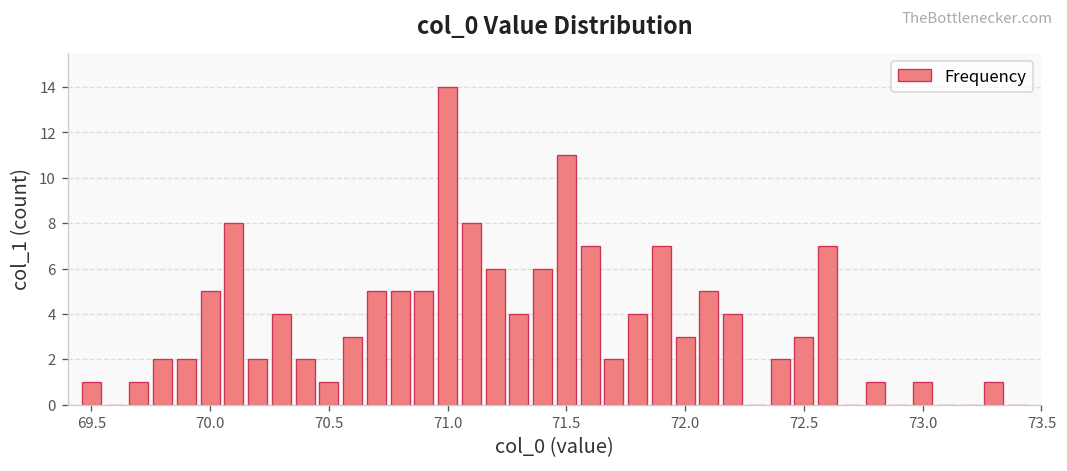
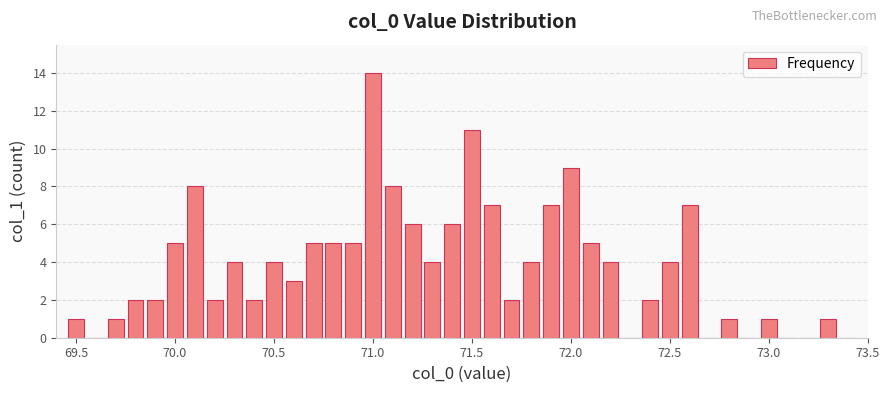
70.5: 1 -> 4
72.0: 3 -> 9
72.5: 3 -> 4
